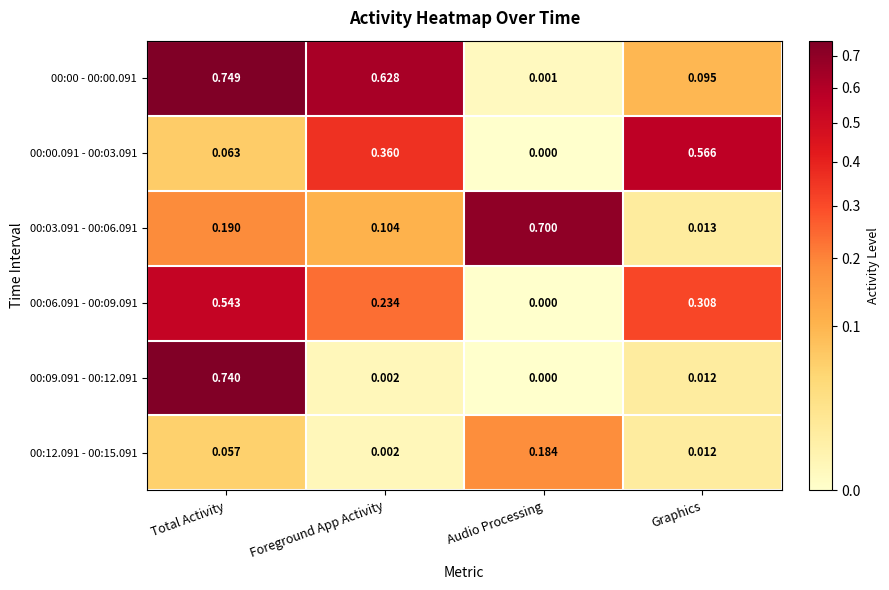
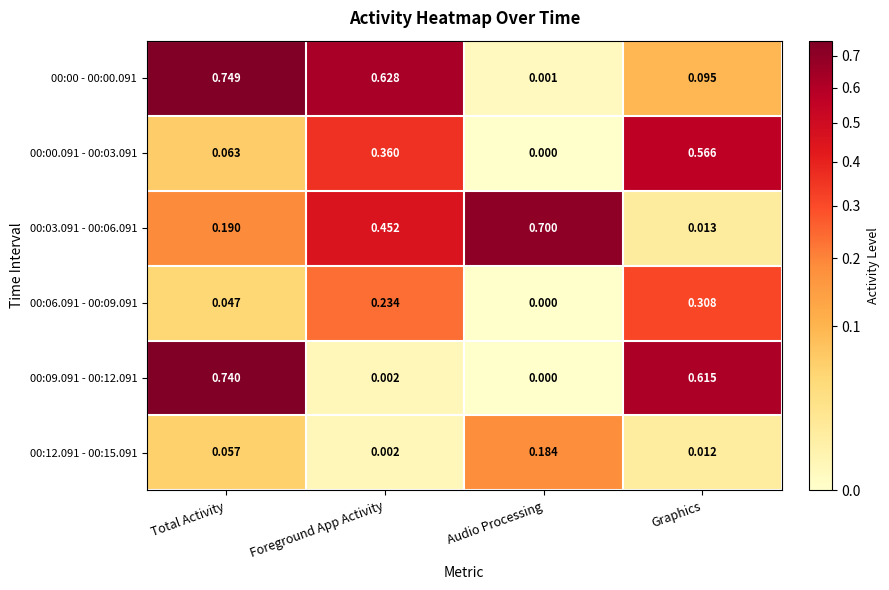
00:03.091 - 00:06.091, Foreground App Activity: 0.104 -> 0.452
00:06.091 - 00:09.091, Total Activity: 0.543 -> 0.047
00:09.091 - 00:12.091, Graphics: 0.012 -> 0.615
